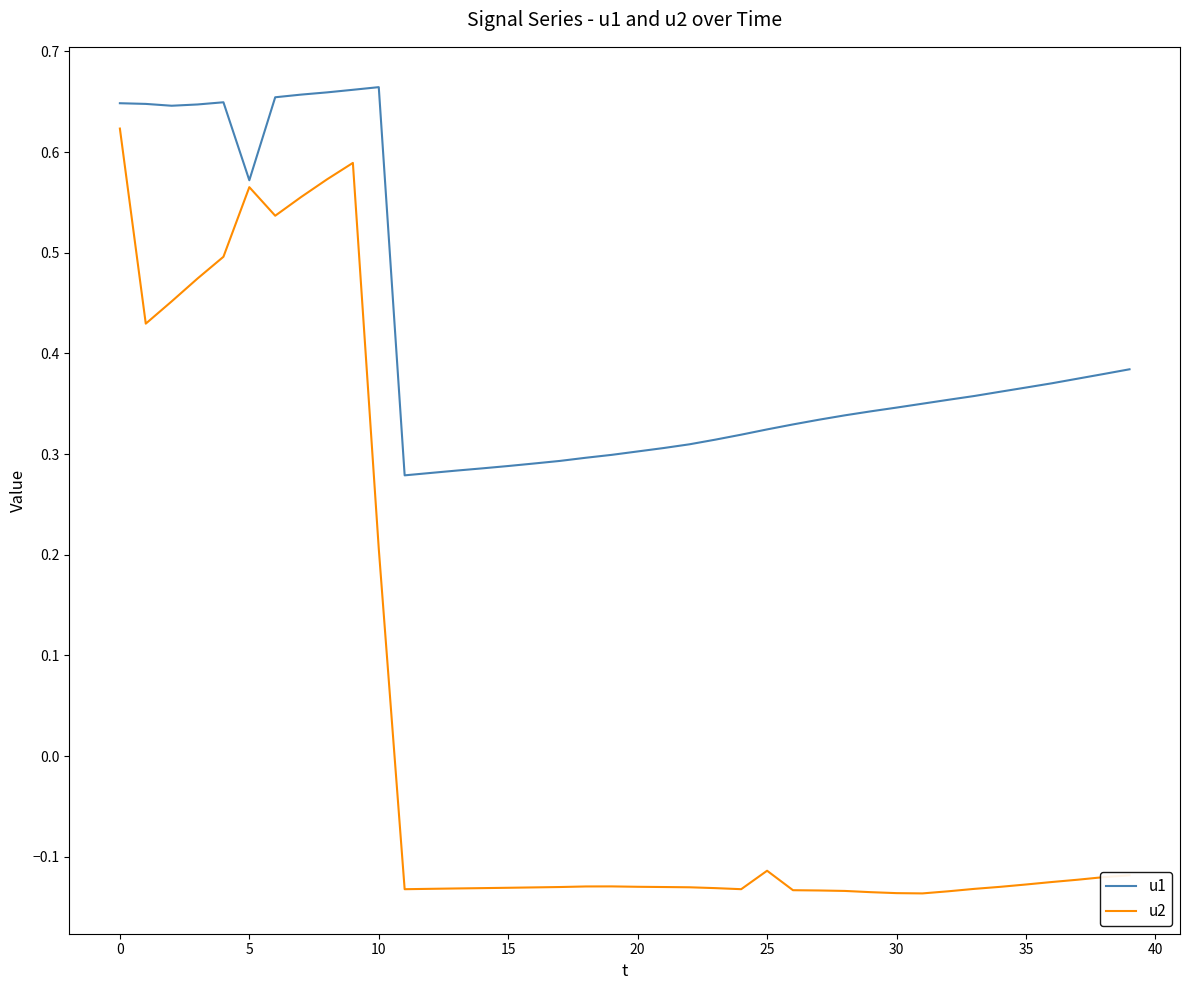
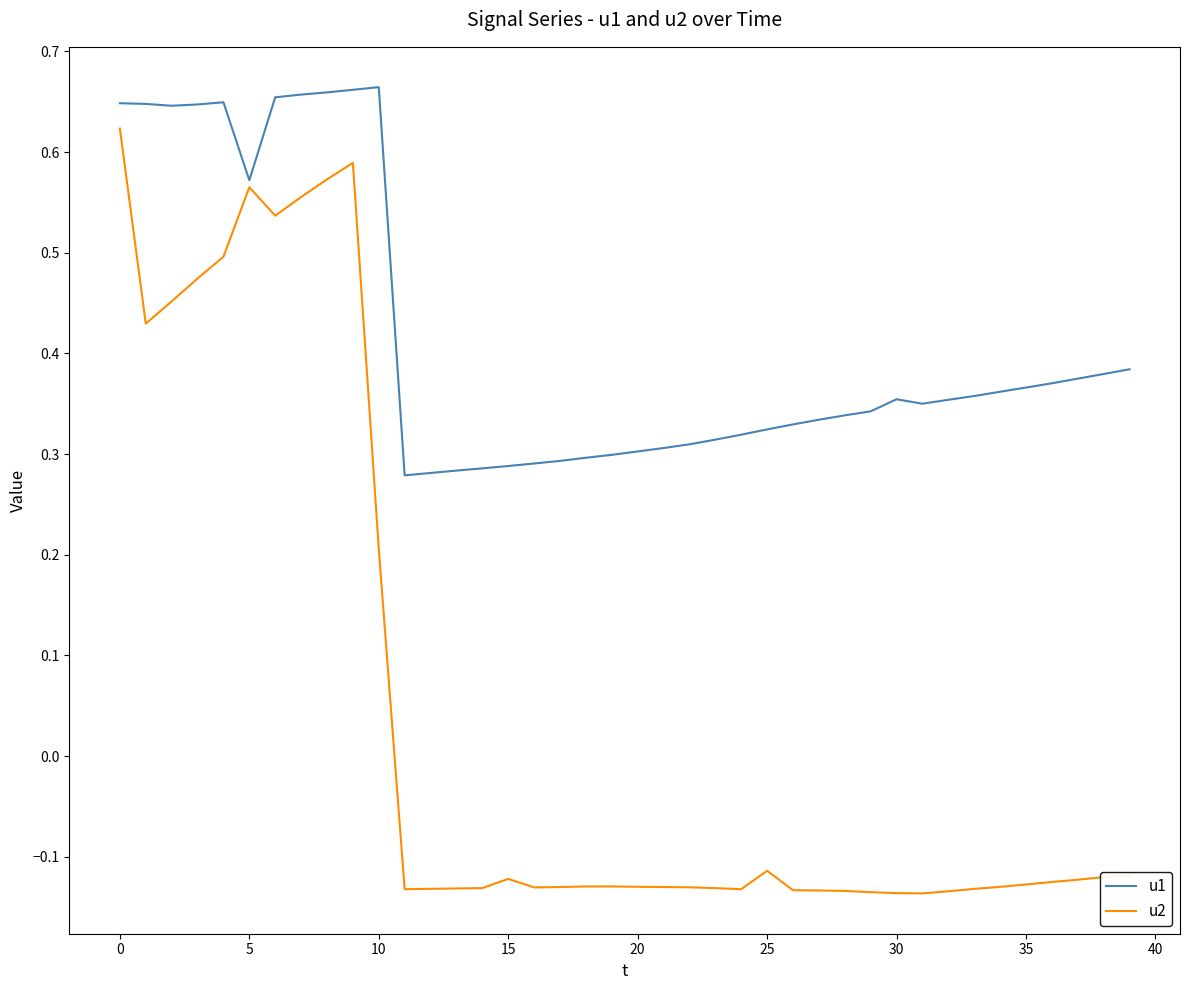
u2, 15: -0.131 -> -0.122
u1, 30: 0.346 -> 0.355
